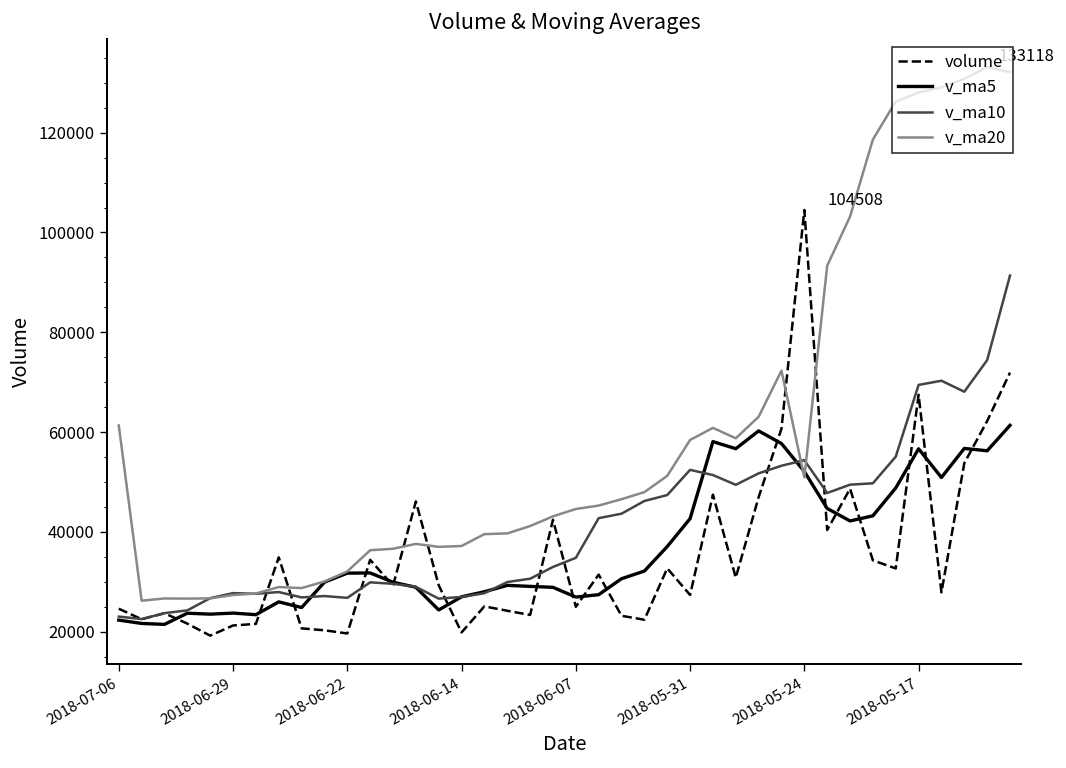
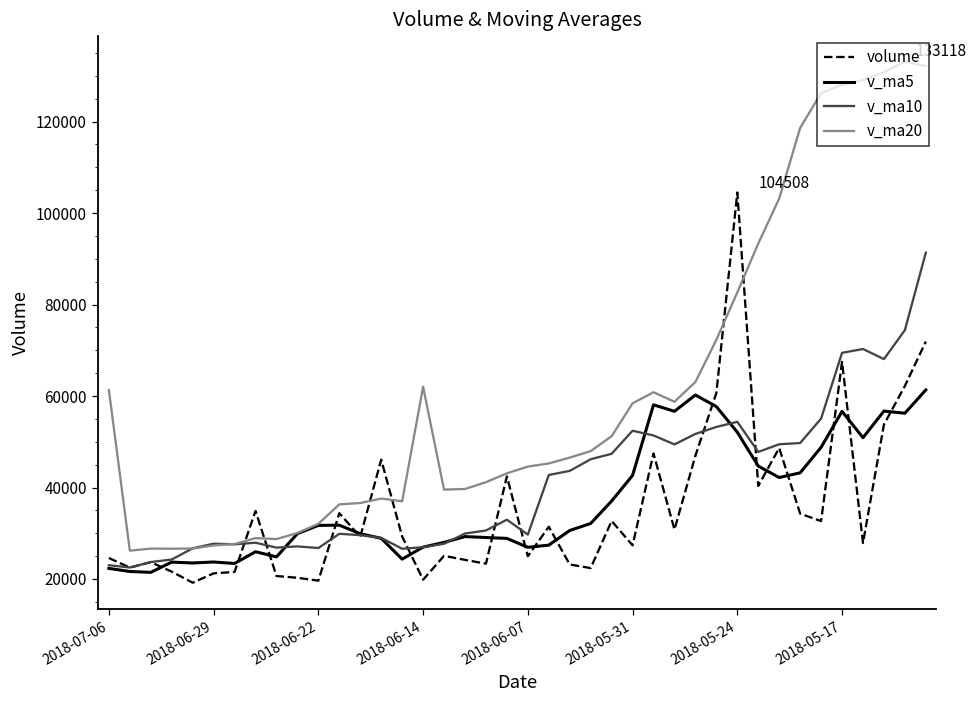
v_ma20, 2018-06-14: 37000 -> 62000
v_ma10, 2018-06-07: 35000 -> 30000
v_ma20, 2018-05-24: 51000 -> 83000
